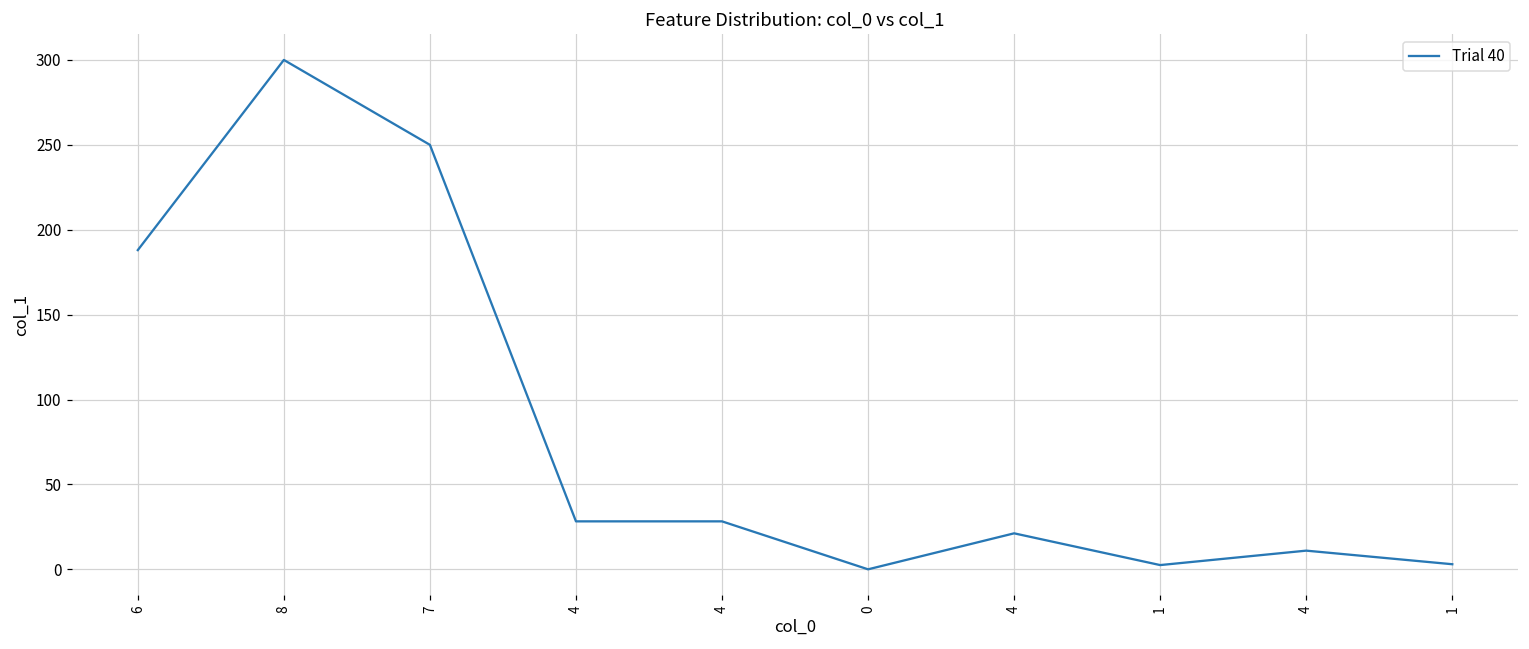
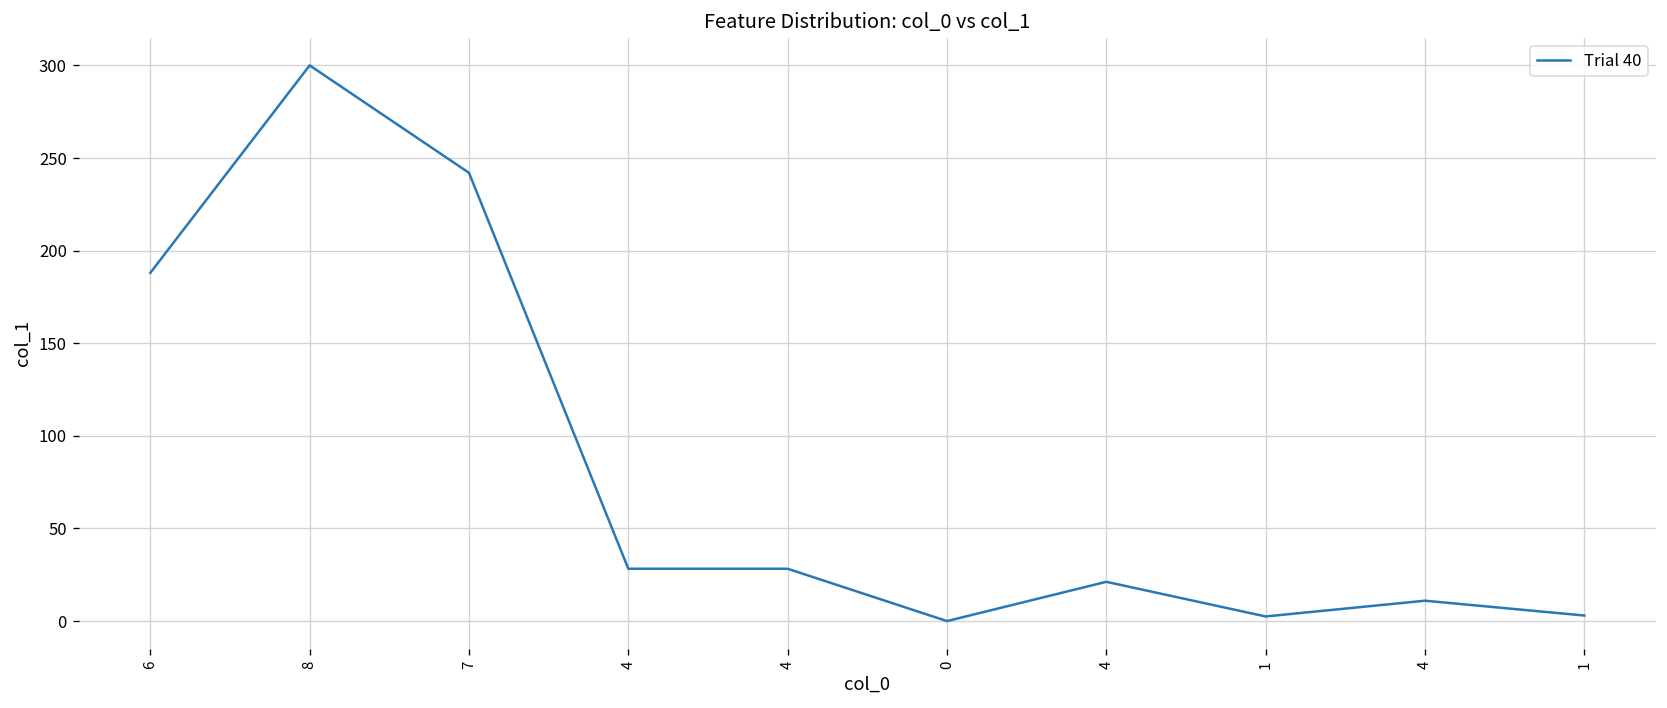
7: 250 -> 242
